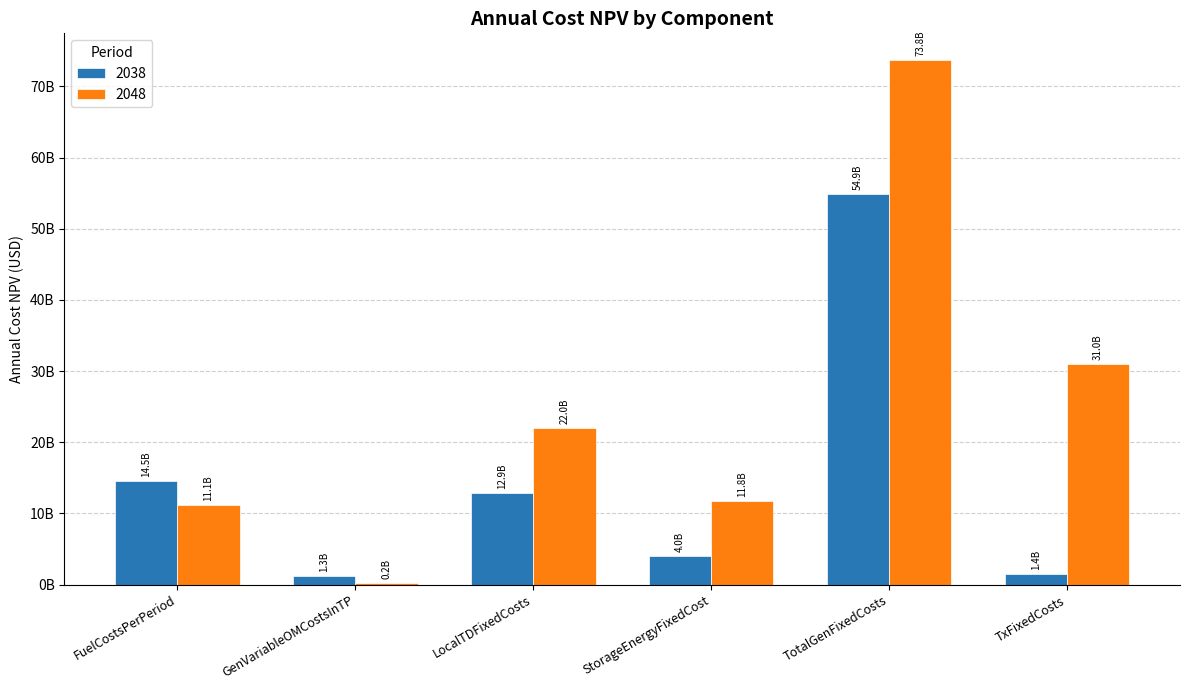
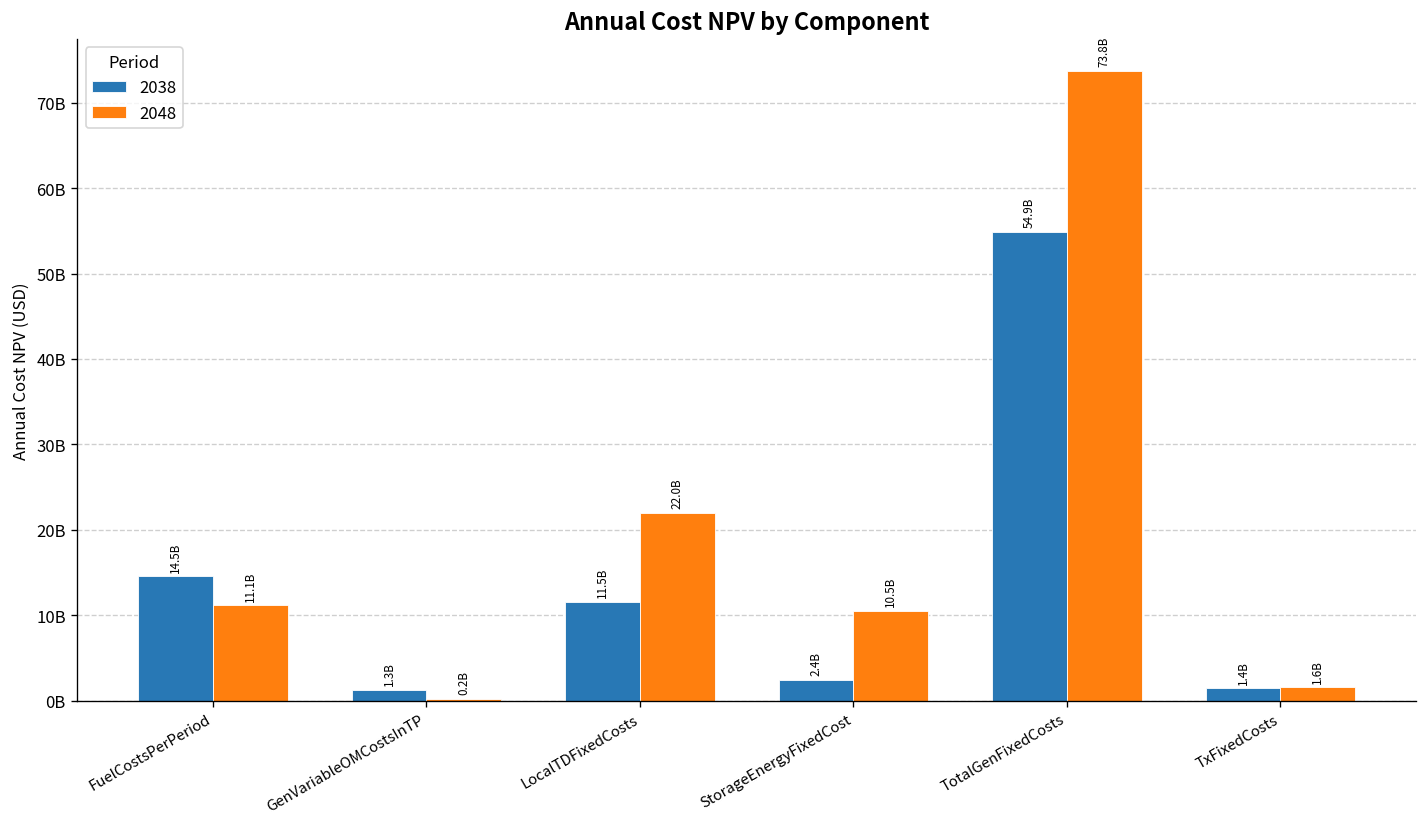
2038, LocalTDFixedCosts: 12.9B -> 11.5B
2038, StorageEnergyFixedCost: 4.0B -> 2.4B
2048, StorageEnergyFixedCost: 11.8B -> 10.5B
2048, TxFixedCosts: 31.0B -> 1.6B
